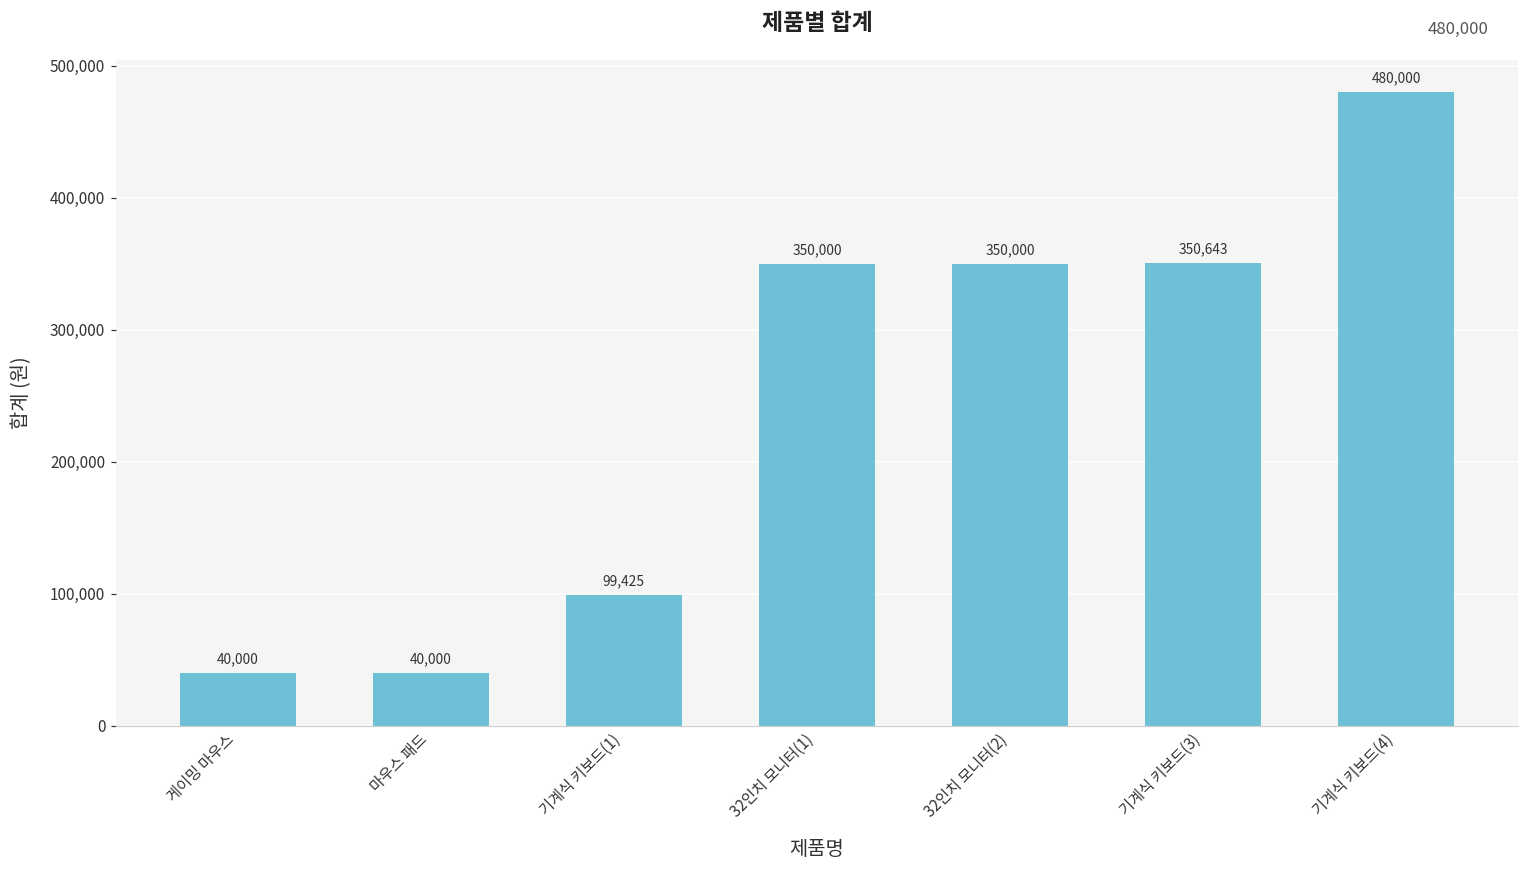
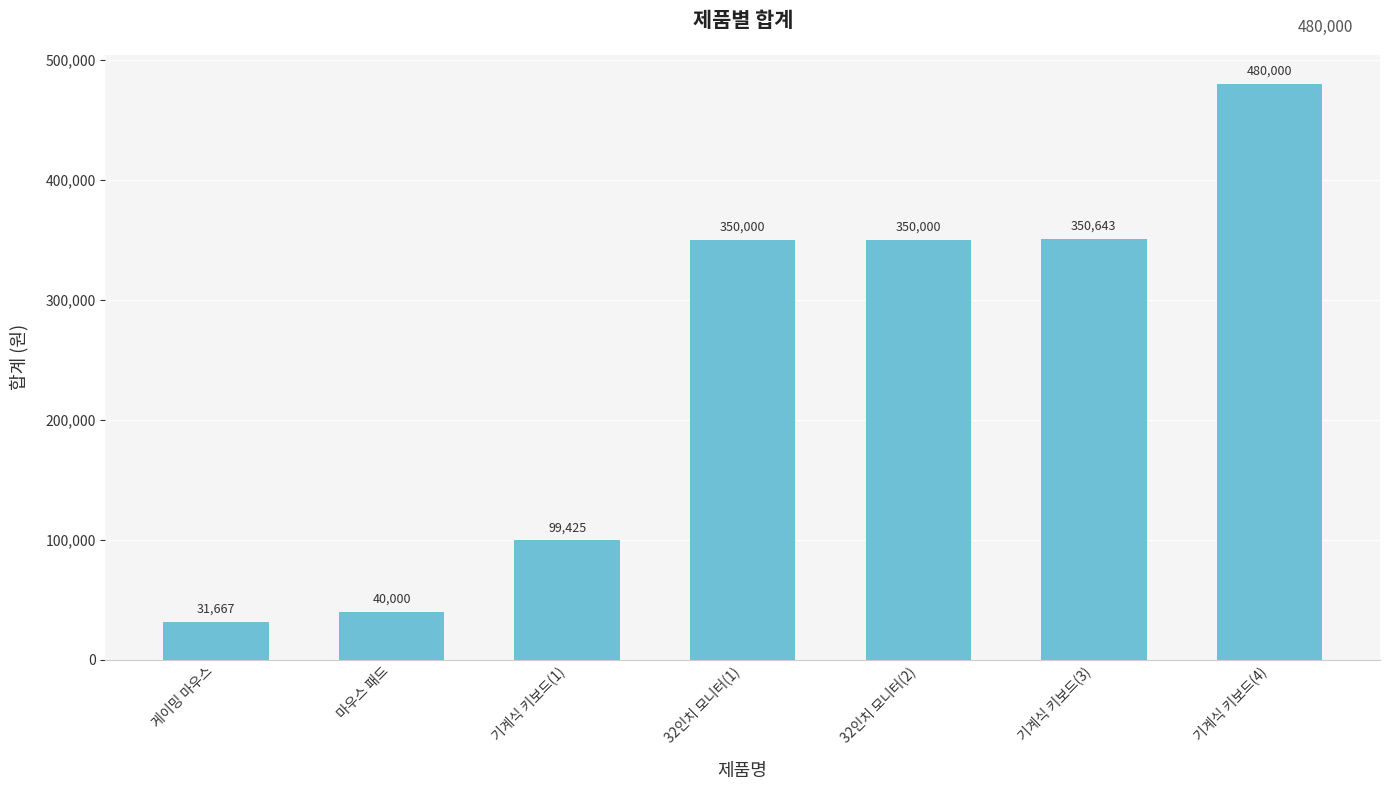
게이밍 마우스: 40,000 -> 31,667
